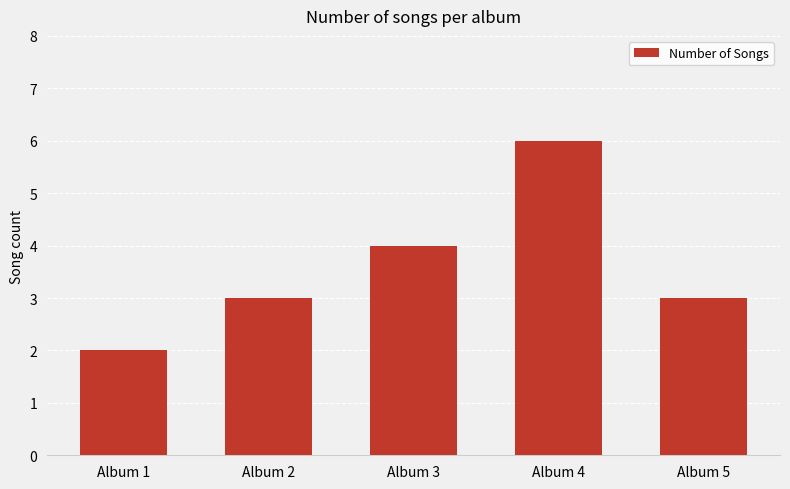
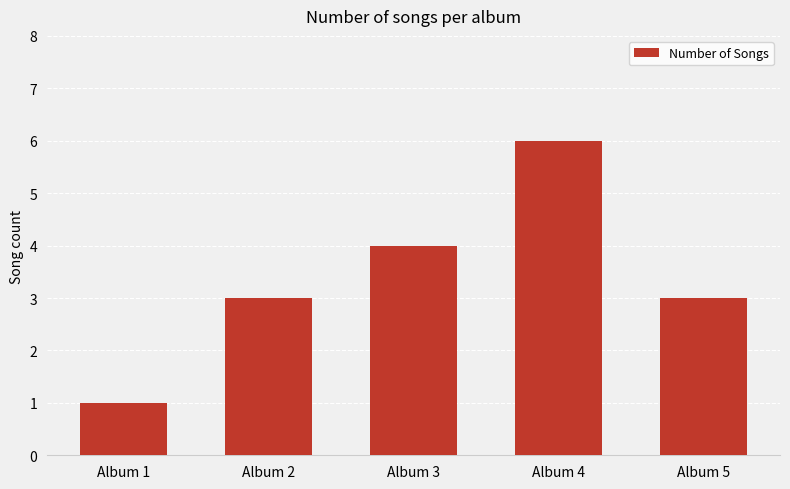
Album 1: 2 -> 1
